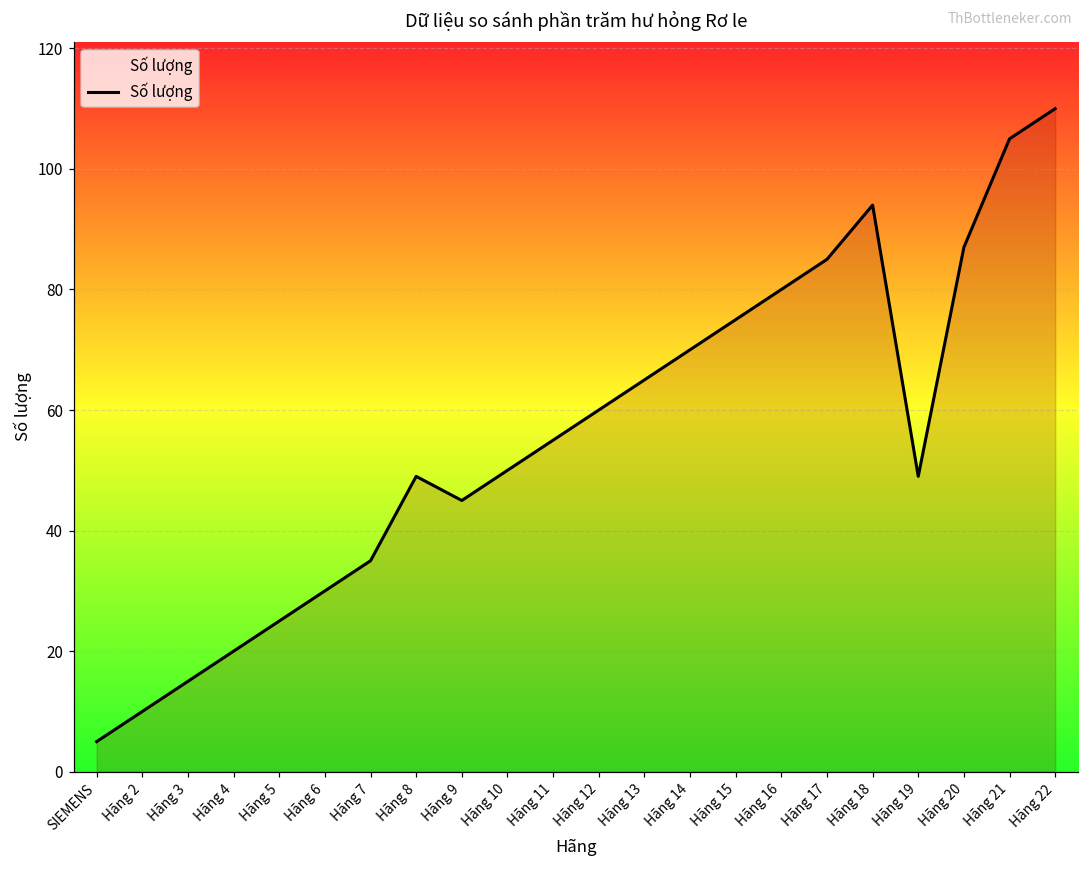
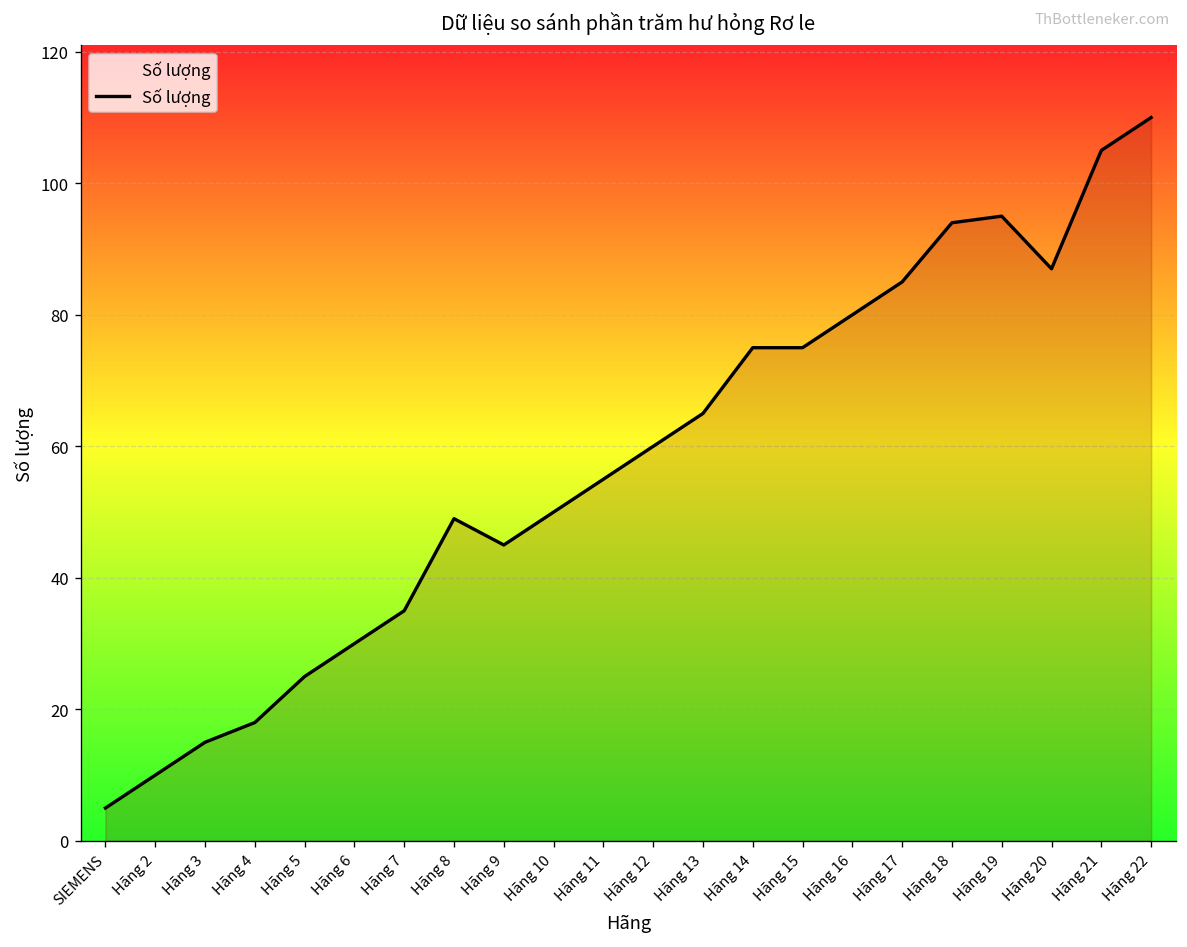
Hãng 4: 20 -> 18
Hãng 14: 70 -> 75
Hãng 19: 49 -> 95
